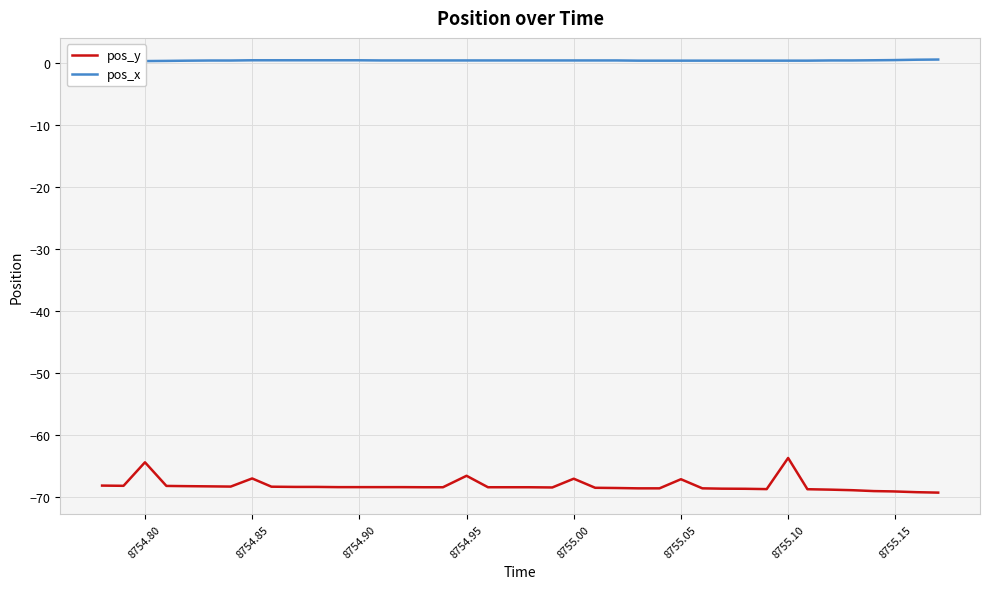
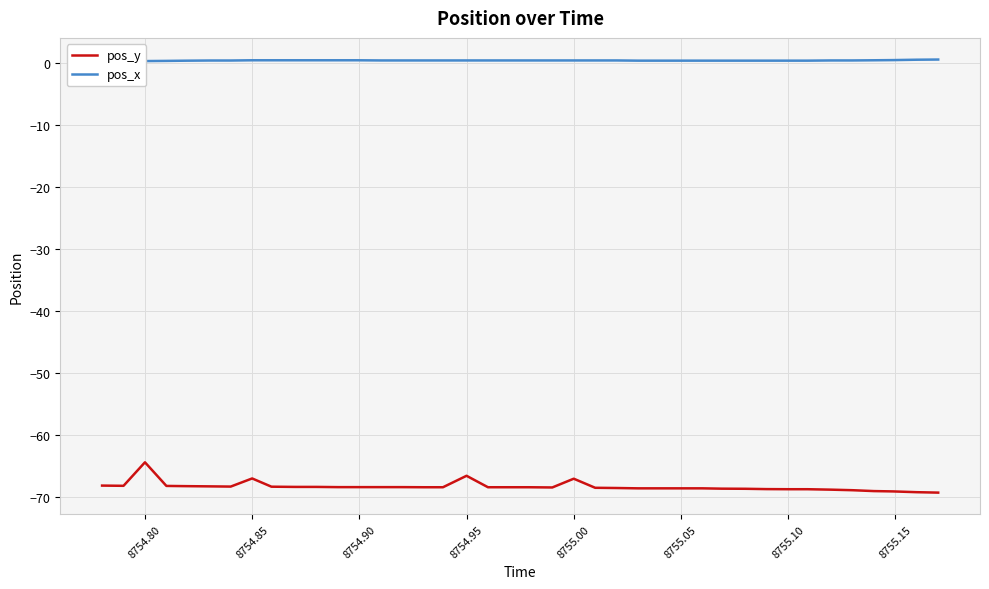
pos_y, 8755.05: -67 -> -69
pos_y, 8755.10: -64 -> -69
